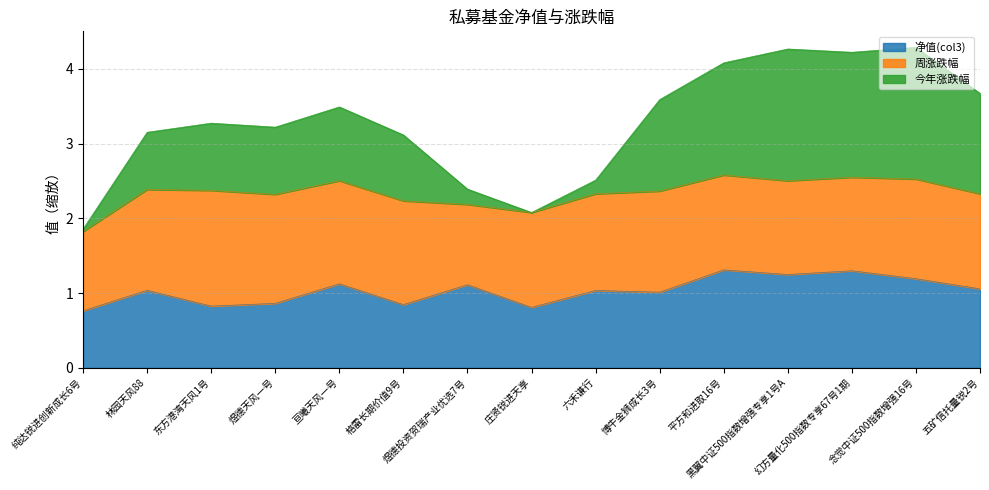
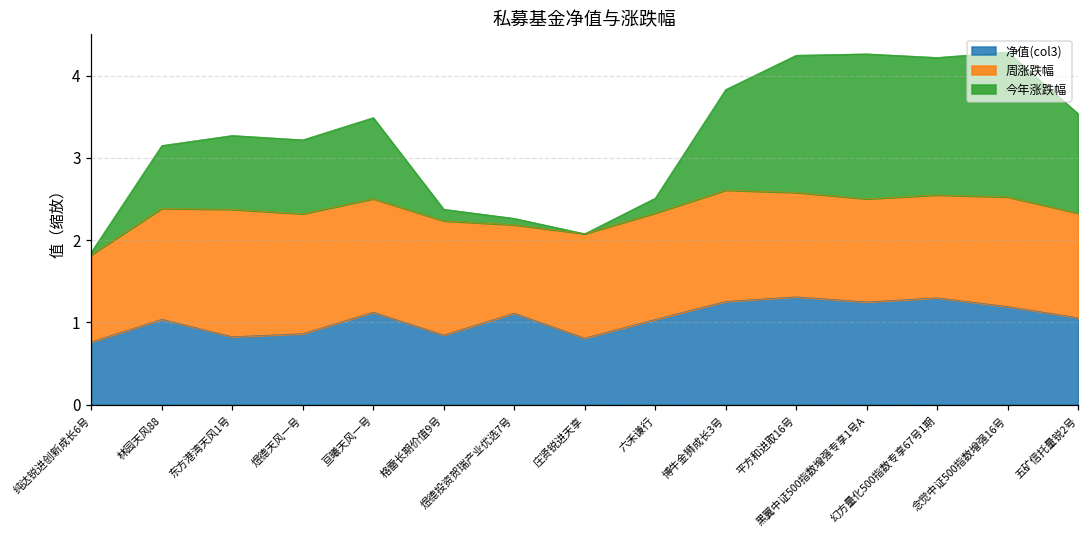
今年涨跌幅, 格雷长期价值9号: 0.9 -> 0.1
今年涨跌幅, 煜德投资贺瑞产业优选7号: 0.2 -> 0.1
净值(col3), 博牛金狮成长3号: 1.0 -> 1.3
今年涨跌幅, 平方和进取16号: 1.5 -> 1.7
今年涨跌幅, 五矿信托量锐2号: 1.3 -> 1.2
